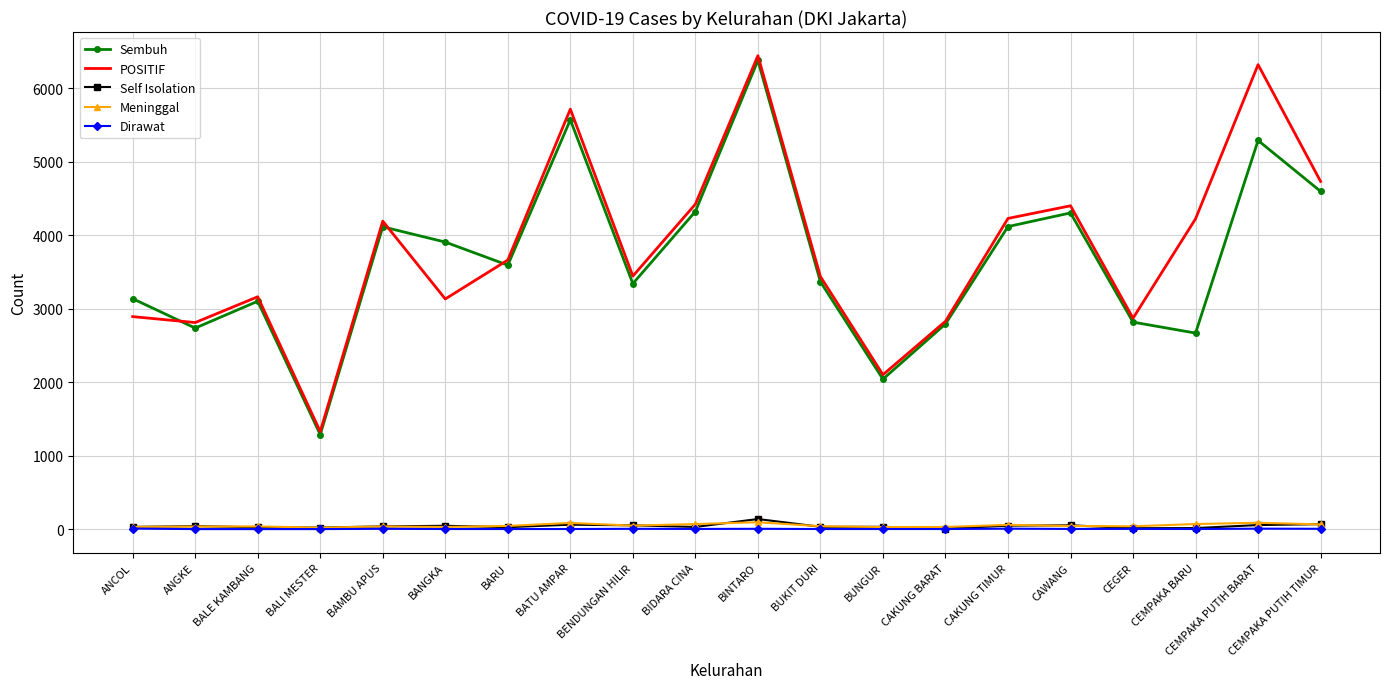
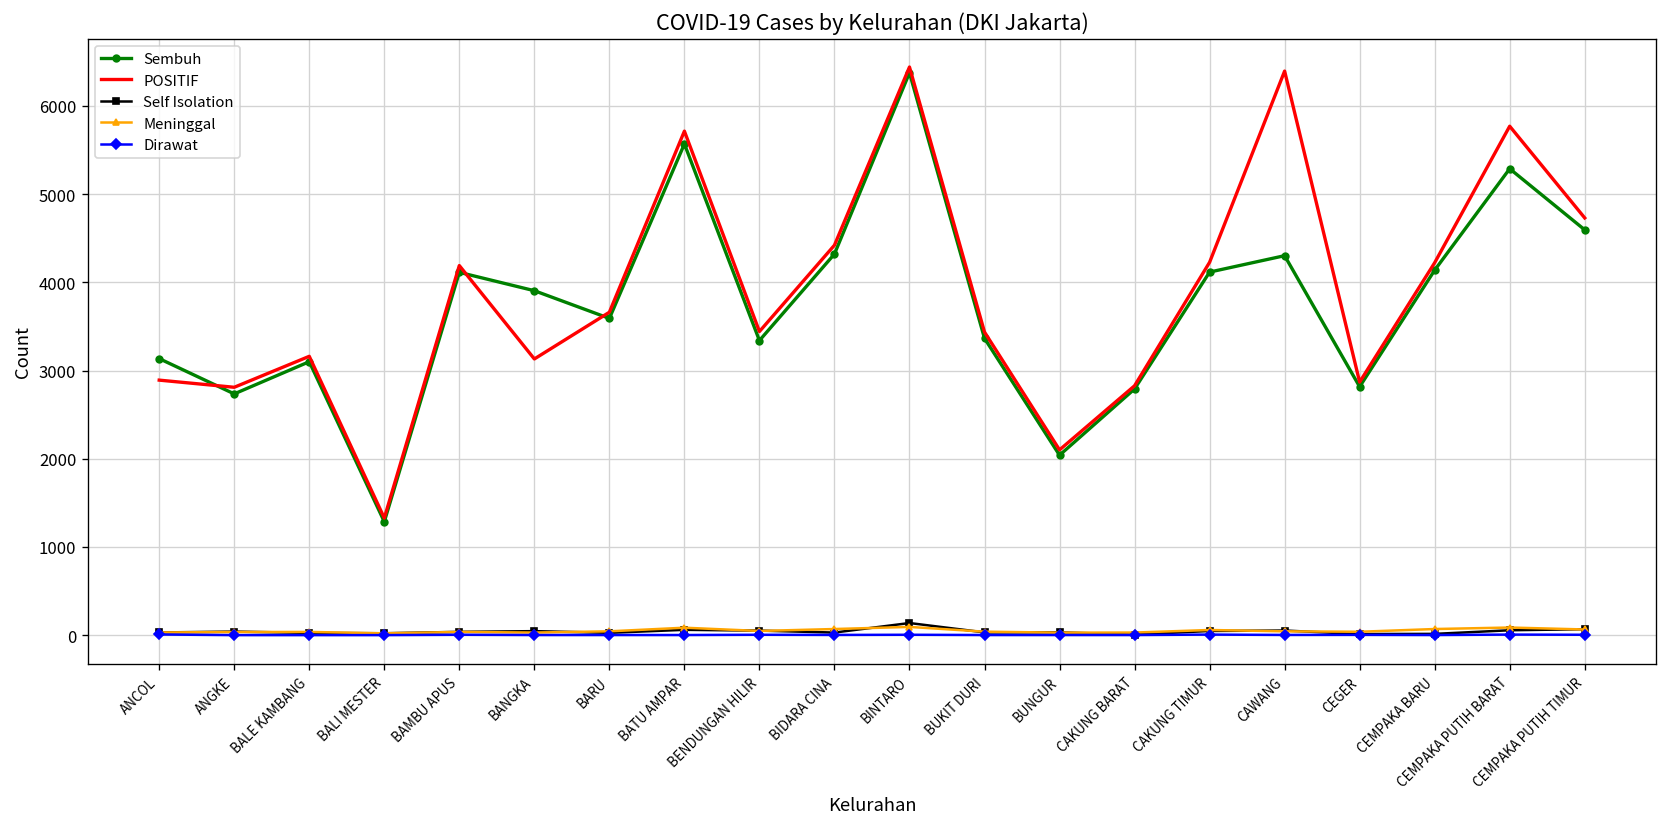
POSITIF, CAWANG: 4400 -> 6400
Sembuh, CEMPAKA BARU: 2700 -> 4100
POSITIF, CEMPAKA PUTIH BARAT: 6300 -> 5800
